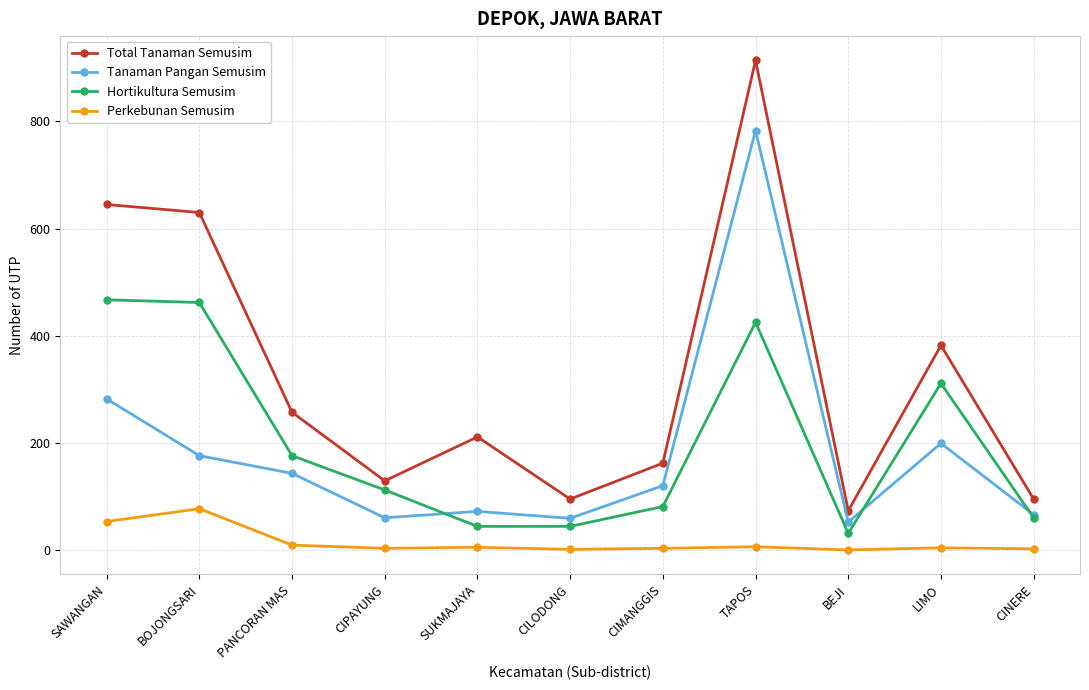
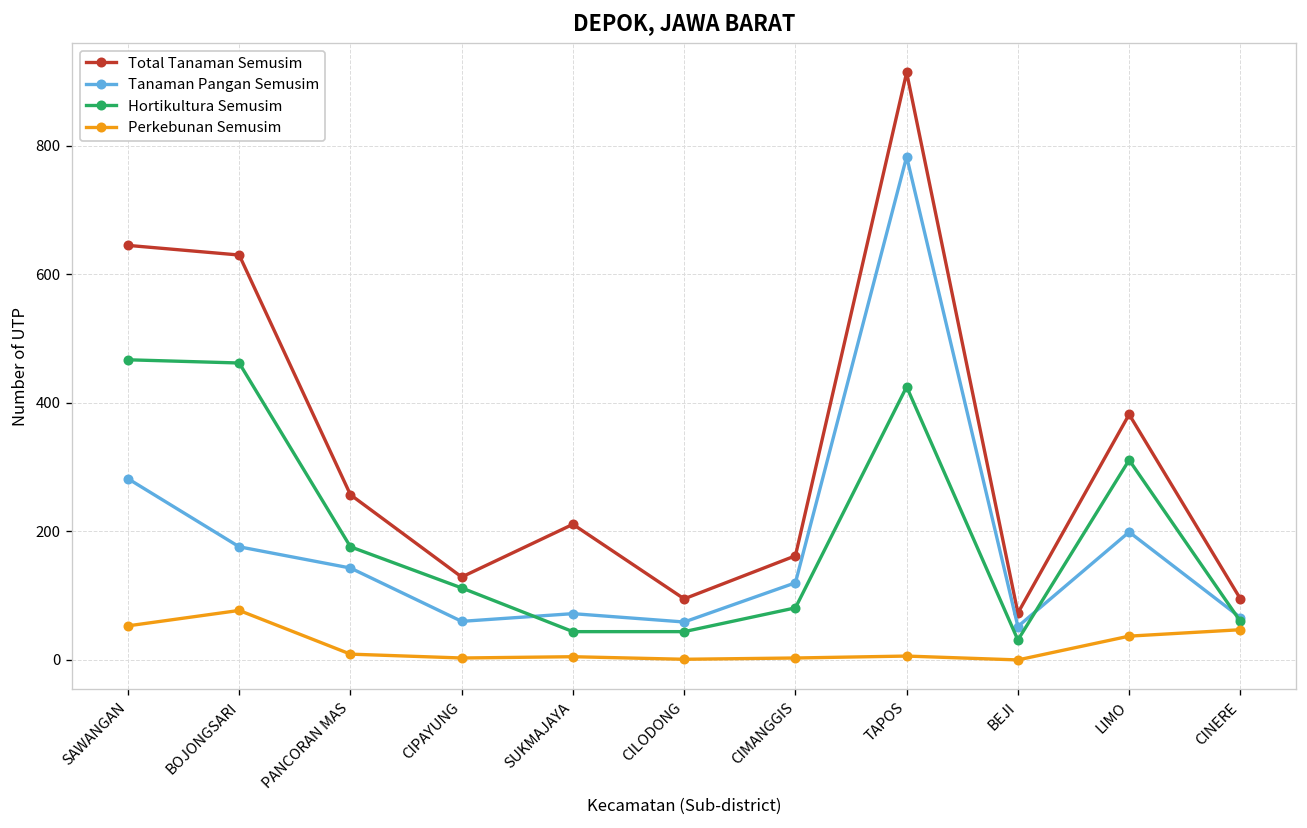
Perkebunan Semusim, LIMO: 0 -> 40
Perkebunan Semusim, CINERE: 0 -> 50
